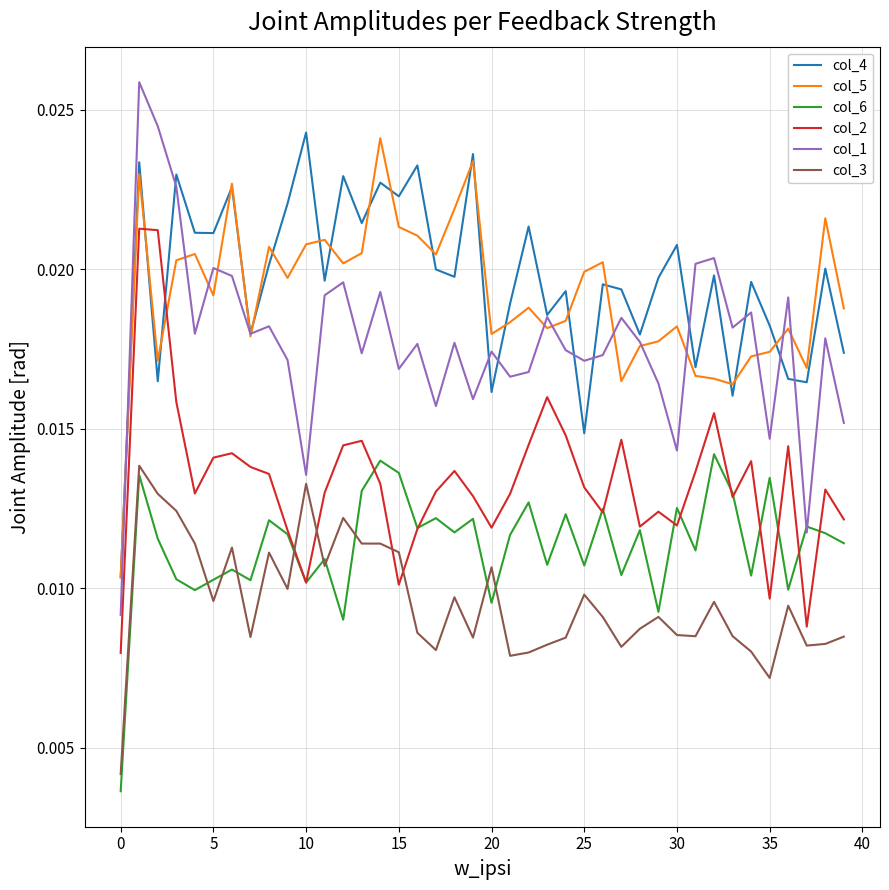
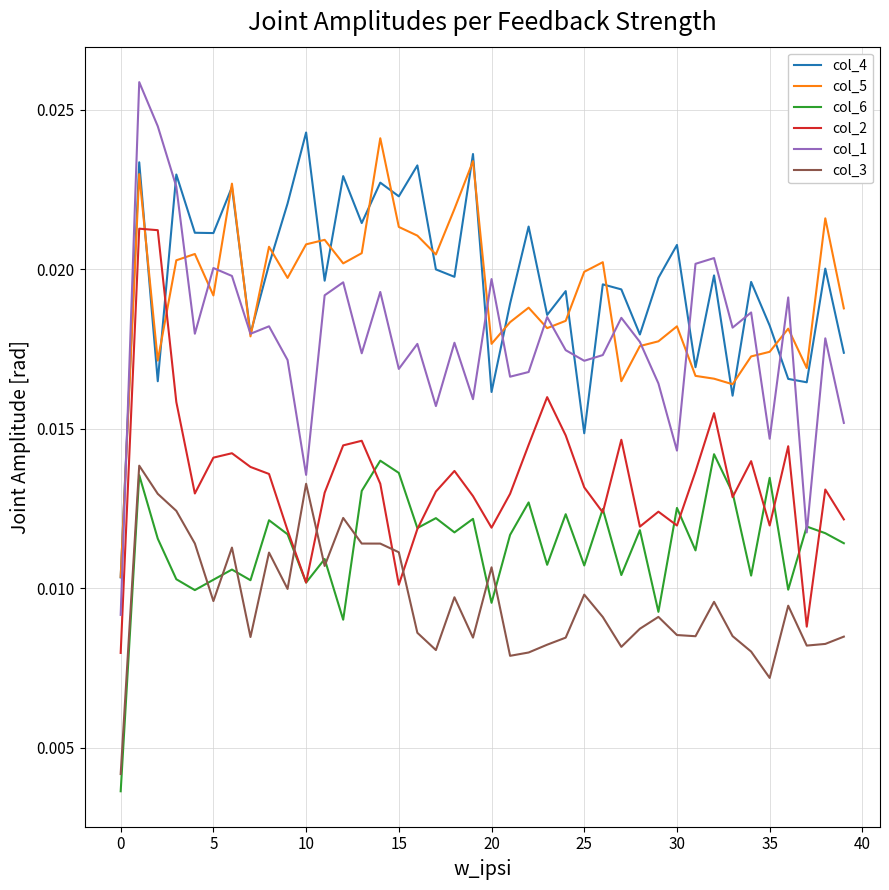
col_5, 20: 0.0180 -> 0.0177
col_1, 20: 0.0174 -> 0.0197
col_2, 35: 0.0097 -> 0.0120
